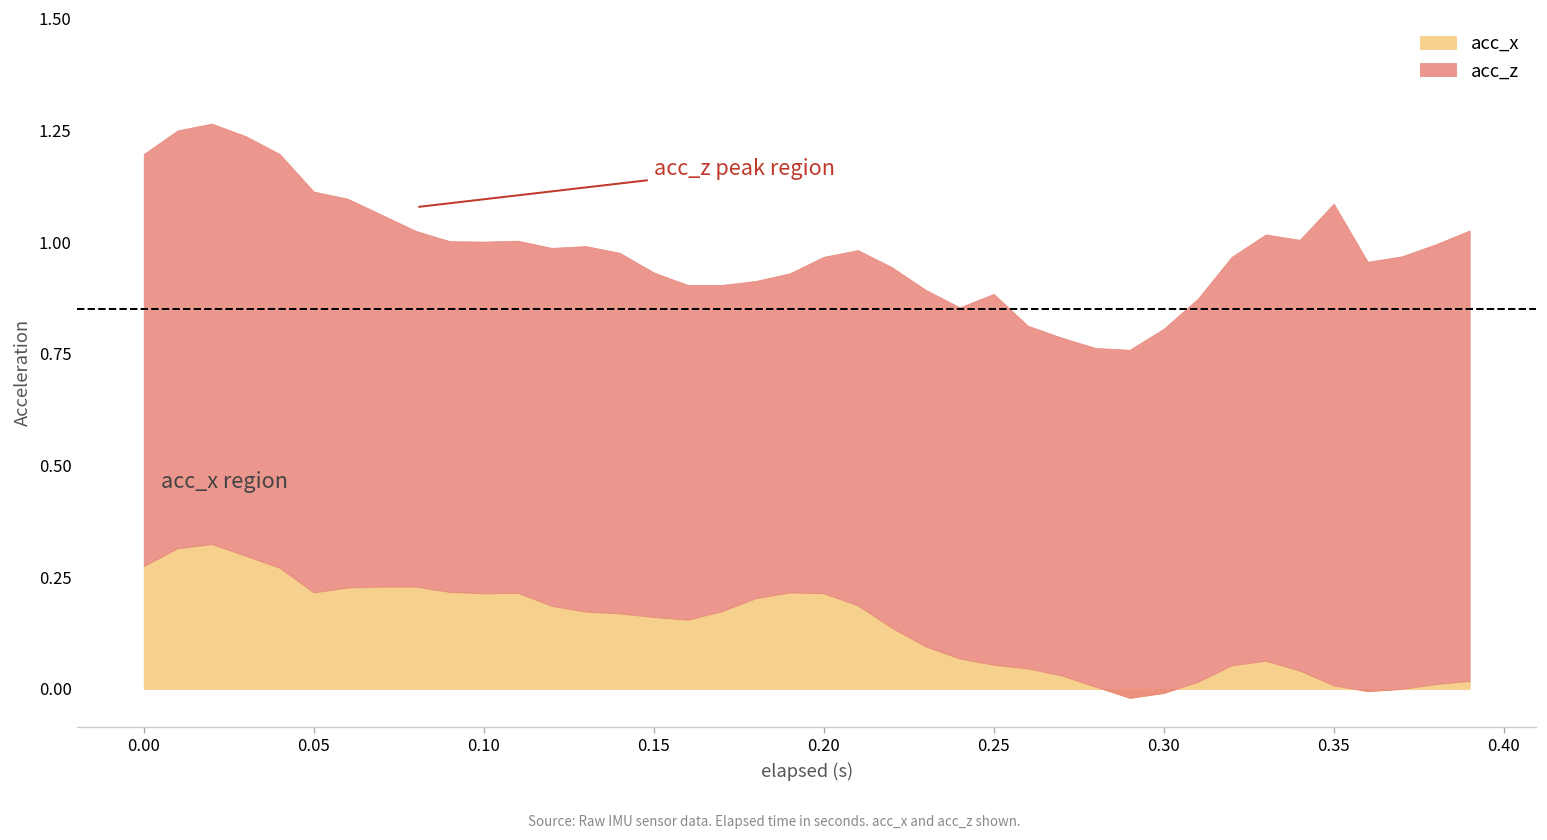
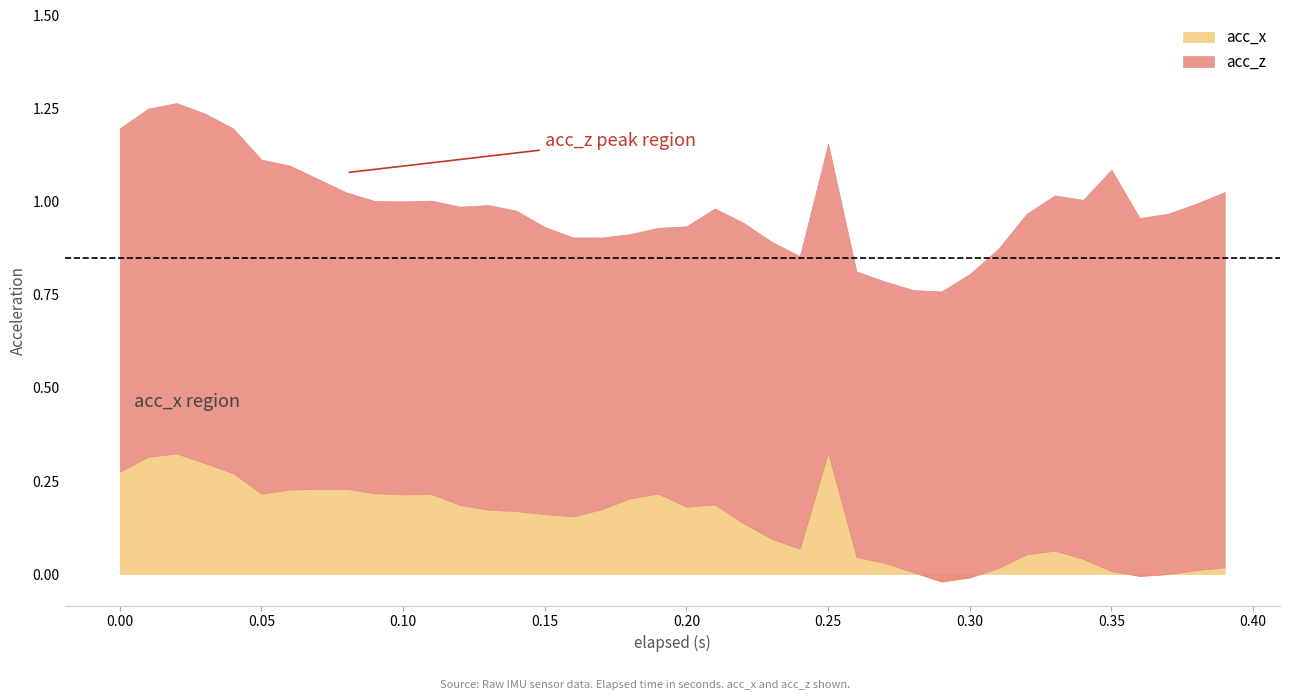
acc_x, 0.20: 0.21 -> 0.18
acc_x, 0.25: 0.05 -> 0.33
